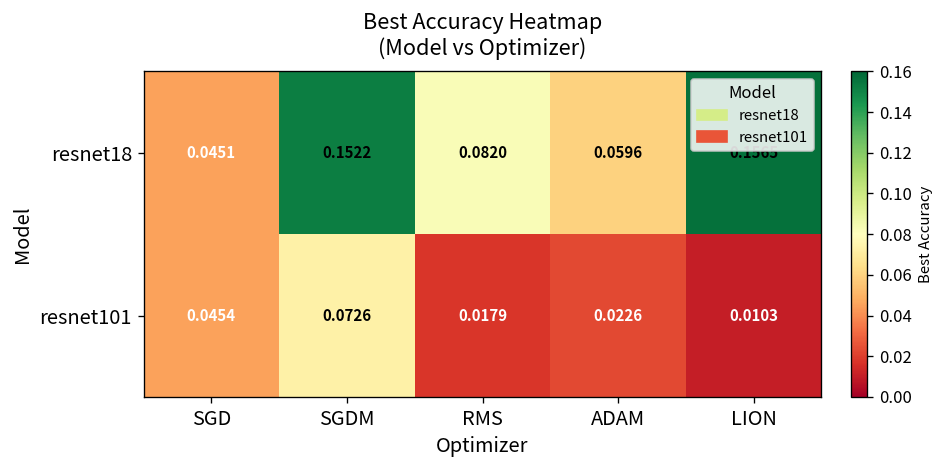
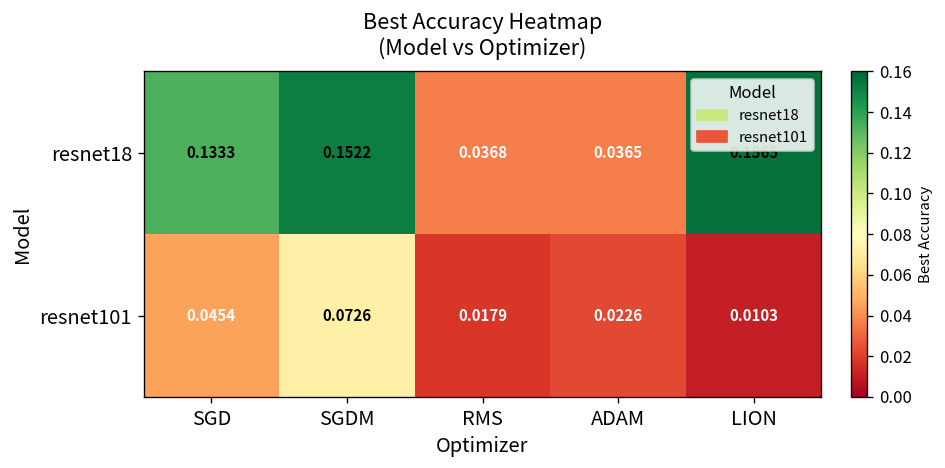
resnet18, SGD: 0.0451 -> 0.1333
resnet18, RMS: 0.0820 -> 0.0368
resnet18, ADAM: 0.0596 -> 0.0365
